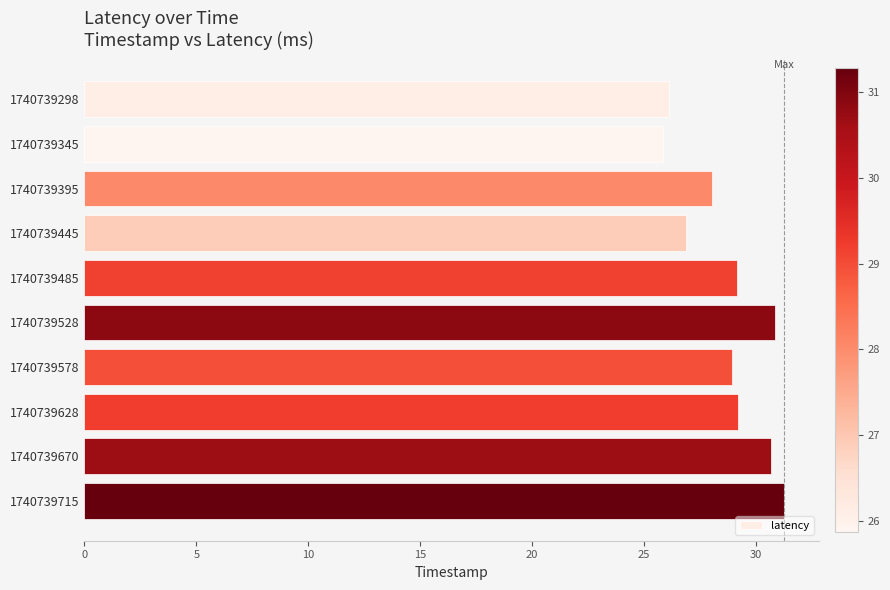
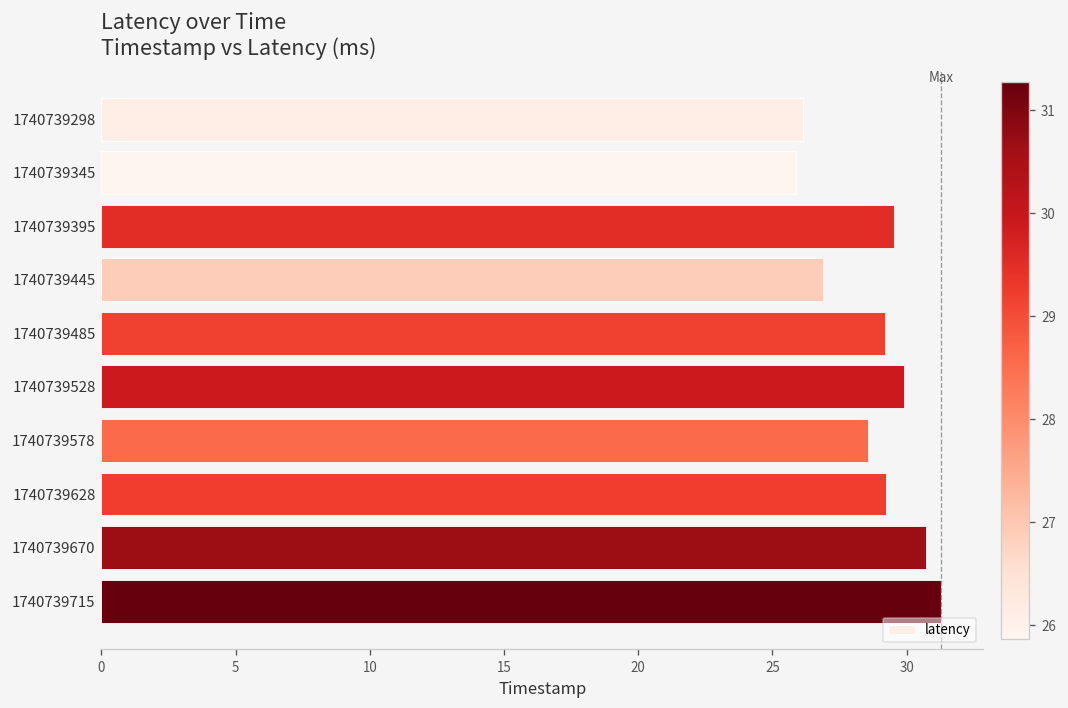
1740739395: 28.1 -> 29.5
1740739528: 30.9 -> 29.9
1740739578: 29.0 -> 28.6
